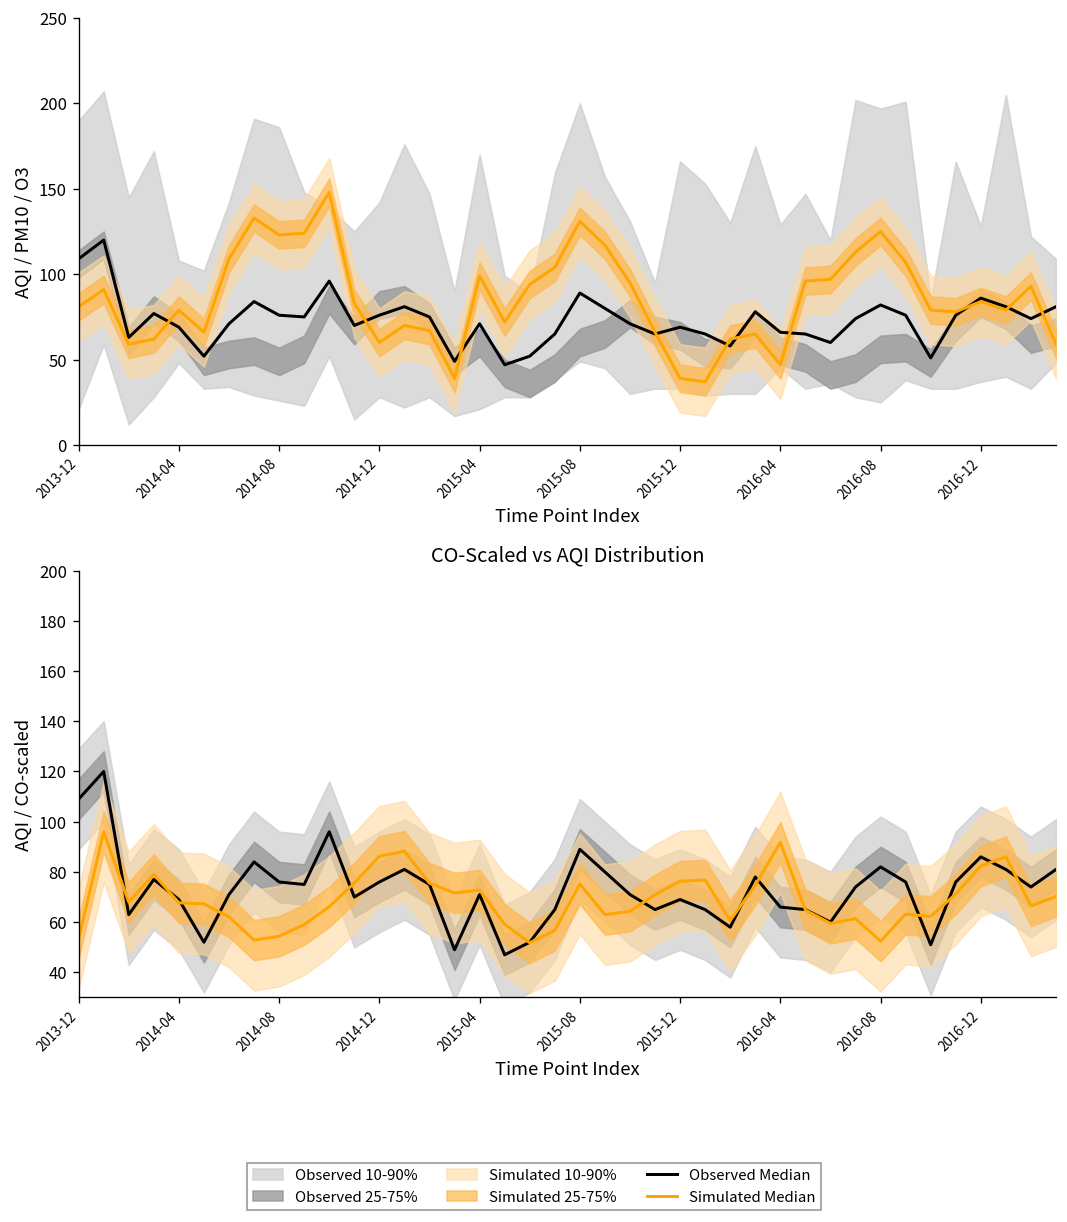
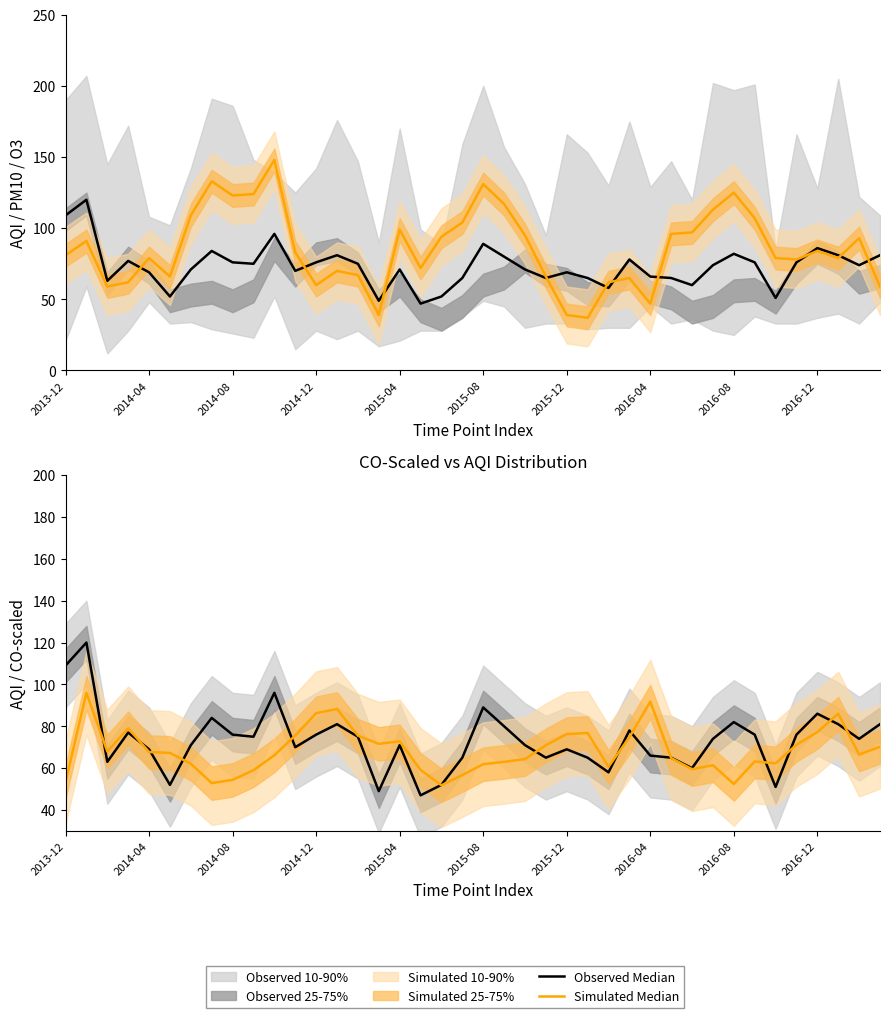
CO-Scaled vs AQI Distribution, Simulated Median, 2015-08: 75 -> 62
CO-Scaled vs AQI Distribution, Simulated Median, 2016-12: 82 -> 77
